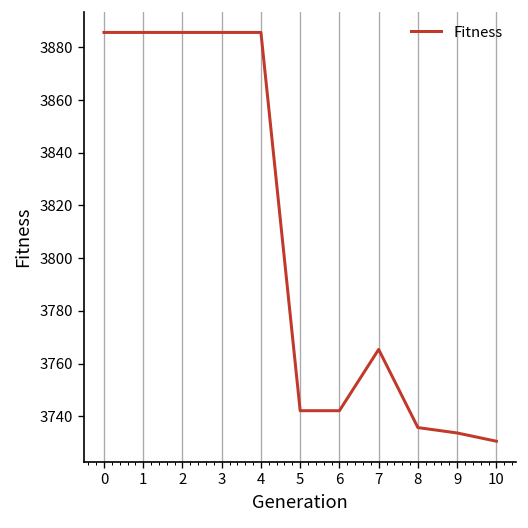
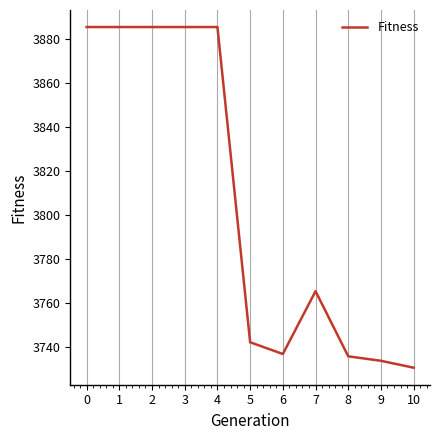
6: 3742 -> 3737
